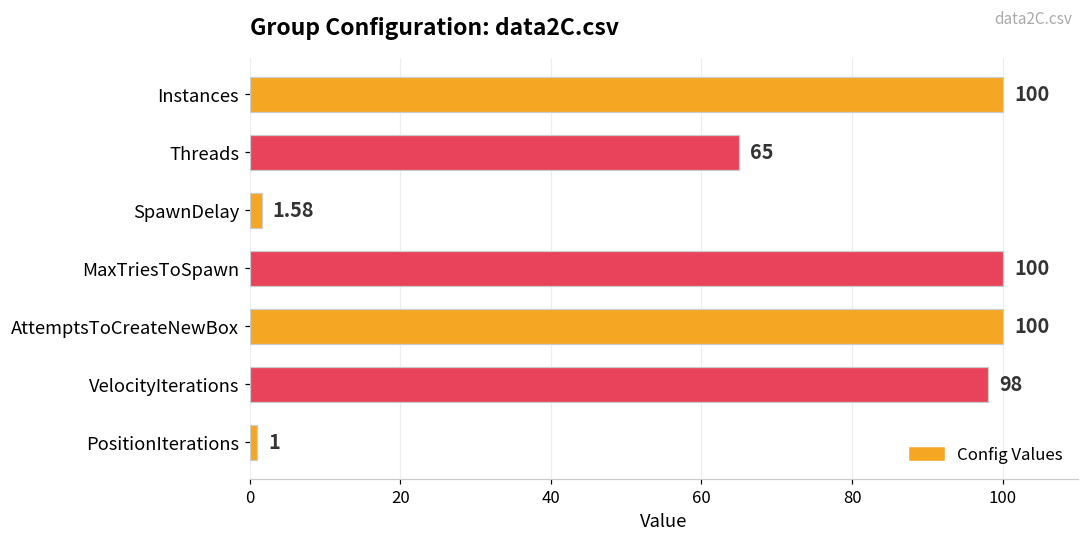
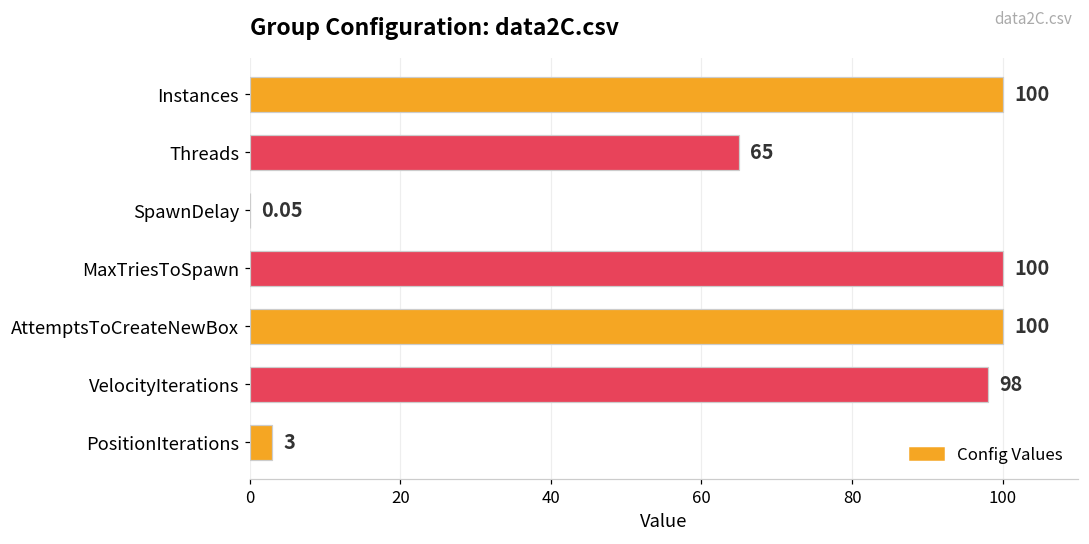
SpawnDelay: 1.58 -> 0.05
PositionIterations: 1 -> 3
